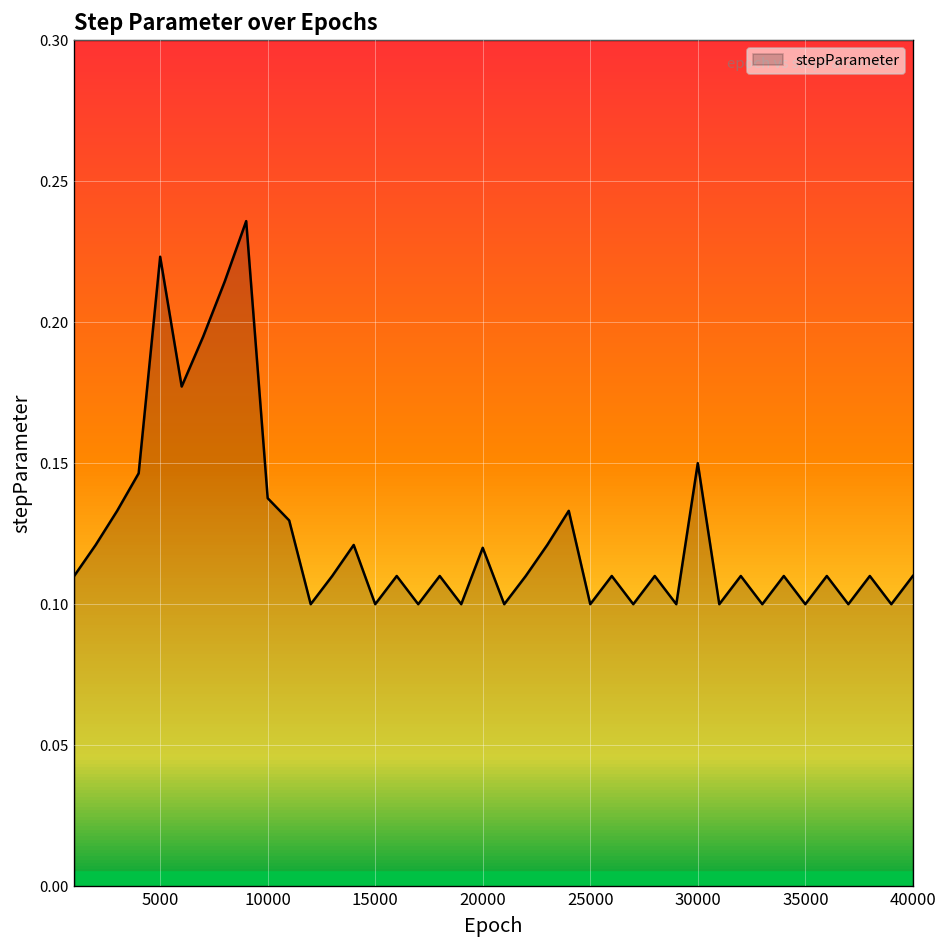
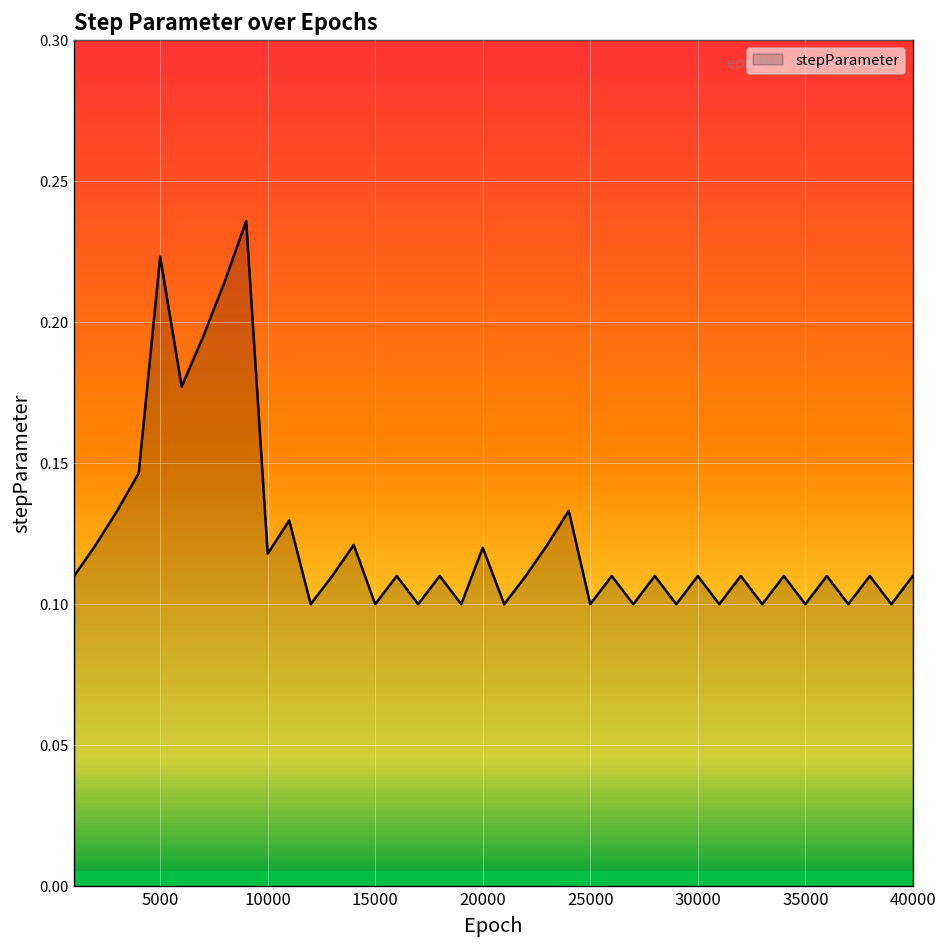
10000: 0.138 -> 0.118
30000: 0.15 -> 0.11
